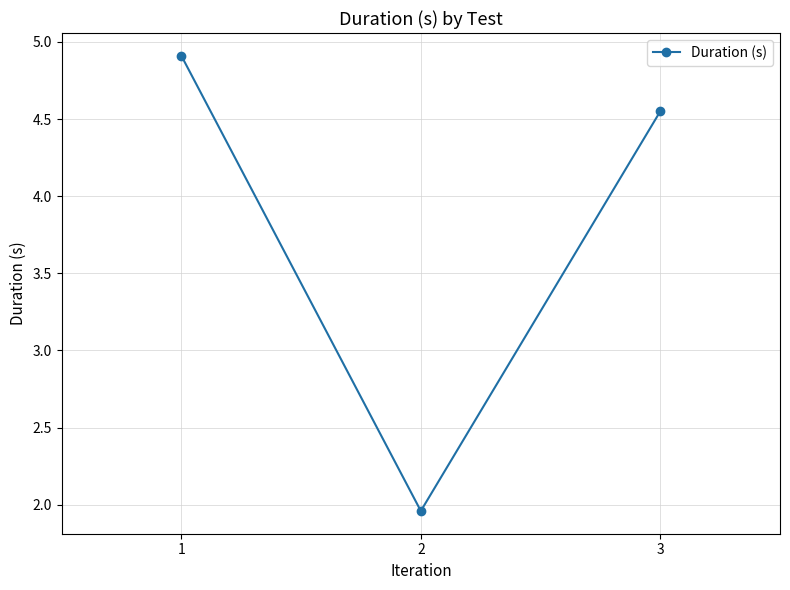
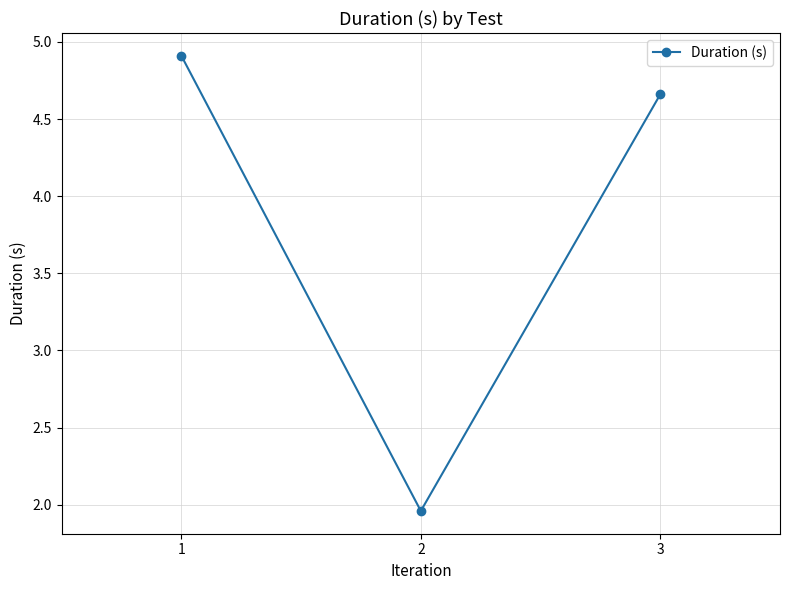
3: 4.55 -> 4.66
